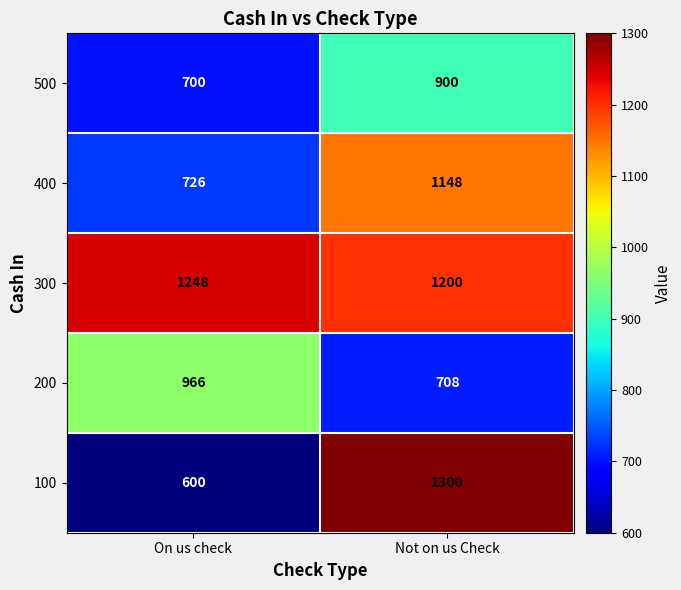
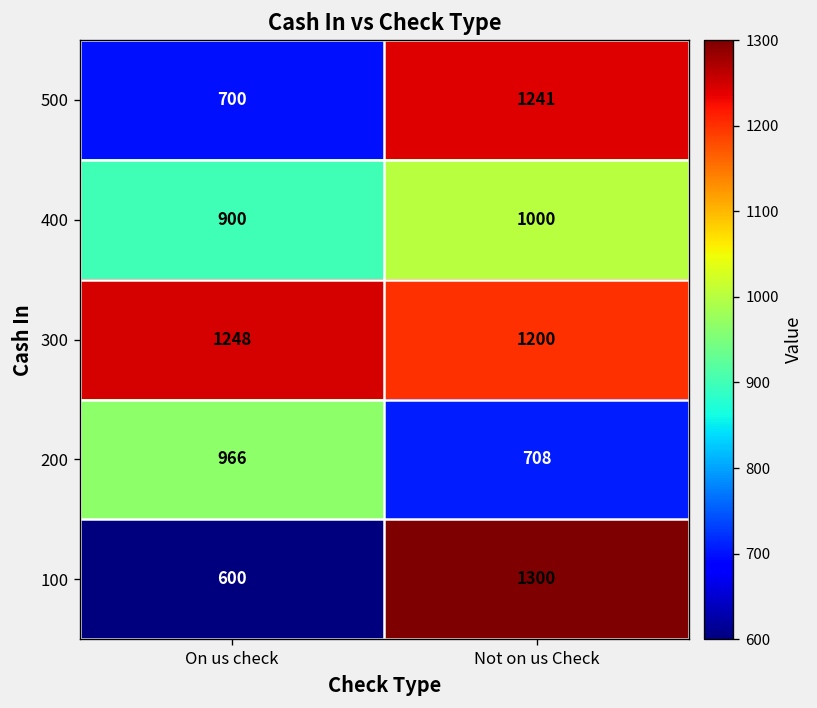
500, Not on us Check: 900 -> 1241
400, On us check: 726 -> 900
400, Not on us Check: 1148 -> 1000
